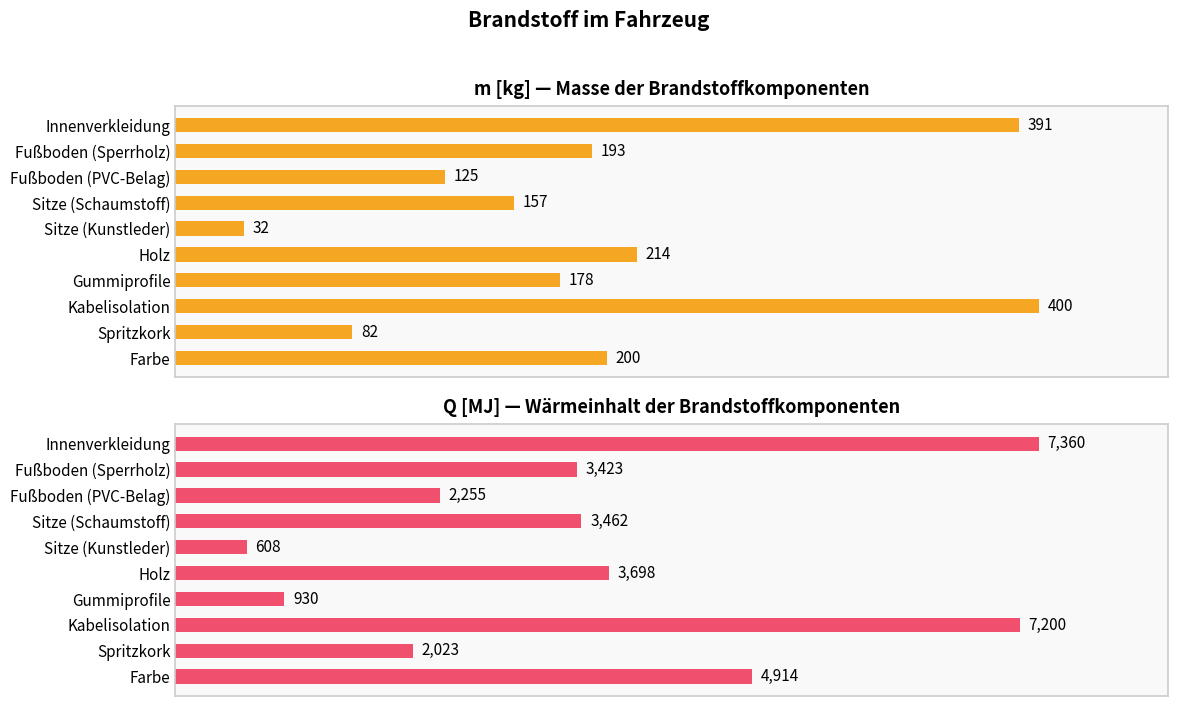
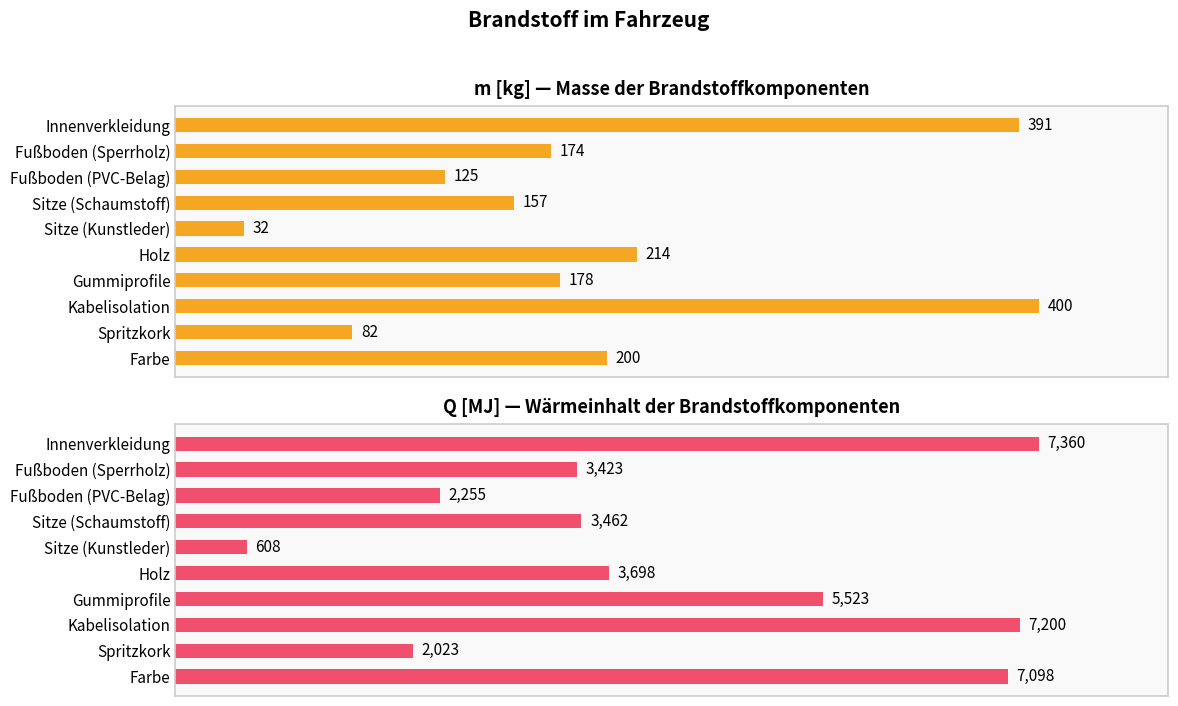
m [kg] — Masse der Brandstoffkomponenten, Fußboden (Sperrholz): 193 -> 174
Q [MJ] — Wärmeinhalt der Brandstoffkomponenten, Gummiprofile: 930 -> 5,523
Q [MJ] — Wärmeinhalt der Brandstoffkomponenten, Farbe: 4,914 -> 7,098
